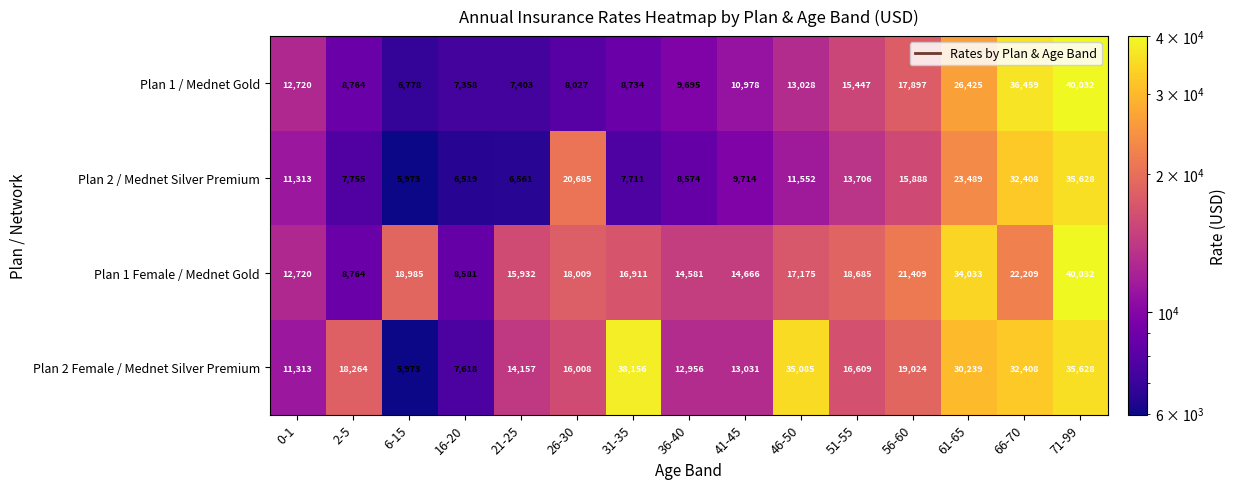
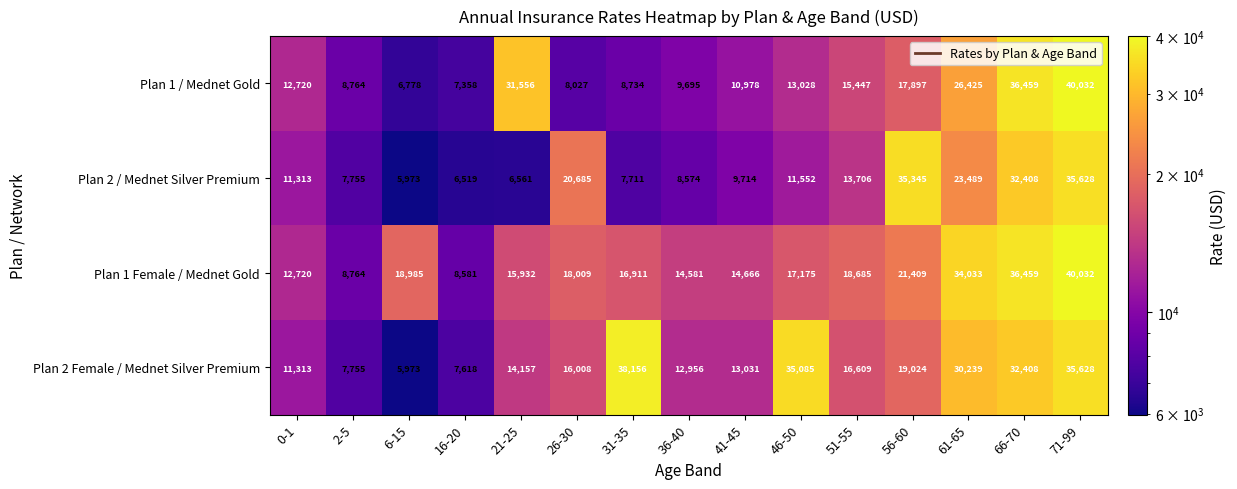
Plan 1 / Mednet Gold, 21-25: 7,403 -> 31,556
Plan 2 / Mednet Silver Premium, 56-60: 15,888 -> 35,345
Plan 1 Female / Mednet Gold, 66-70: 22,209 -> 36,459
Plan 2 Female / Mednet Silver Premium, 2-5: 18,264 -> 7,755
